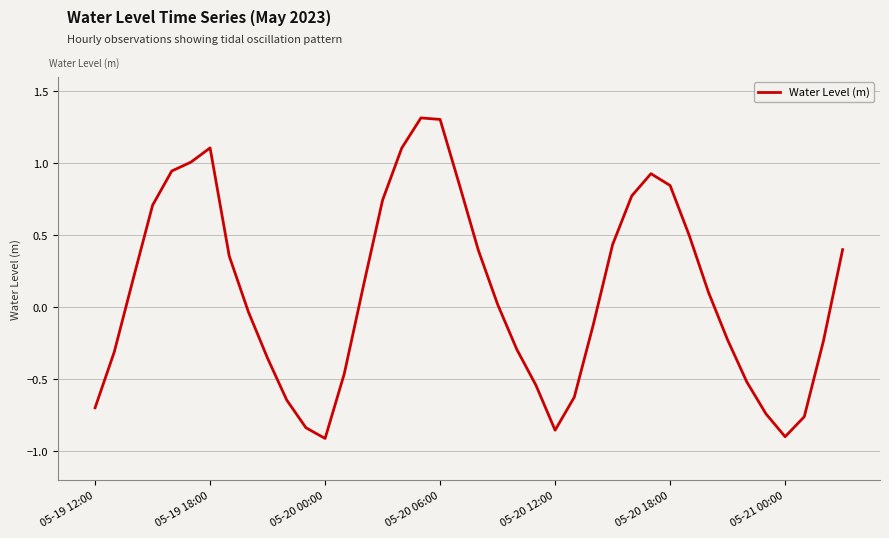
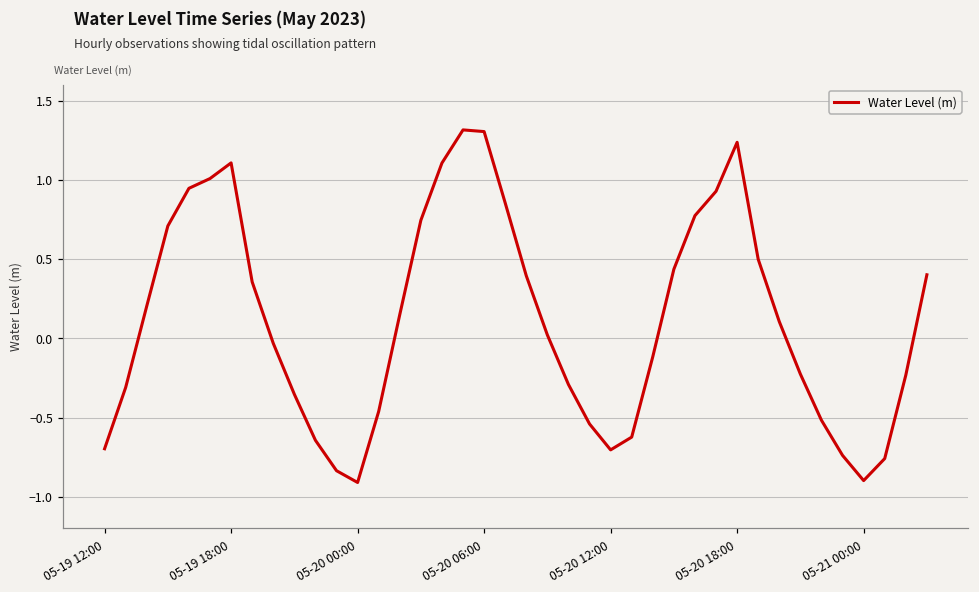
05-20 12:00: -0.85 -> -0.70
05-20 18:00: 0.85 -> 1.24
